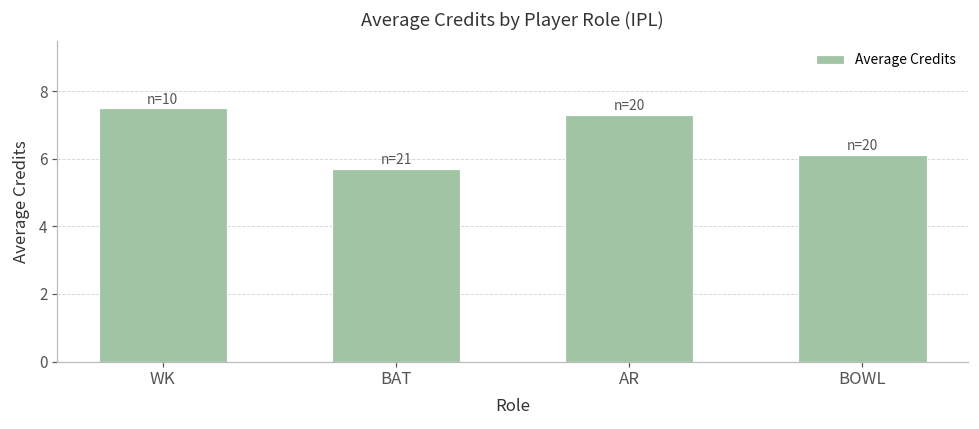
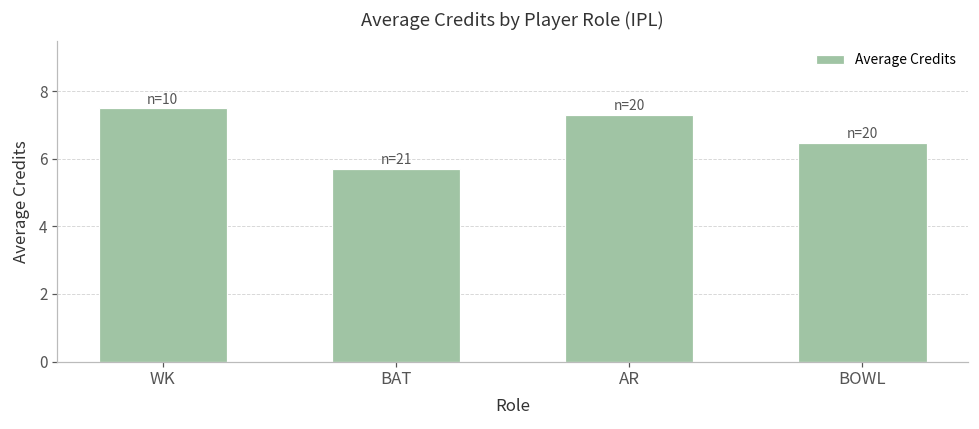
BOWL: 6.1 -> 6.5
